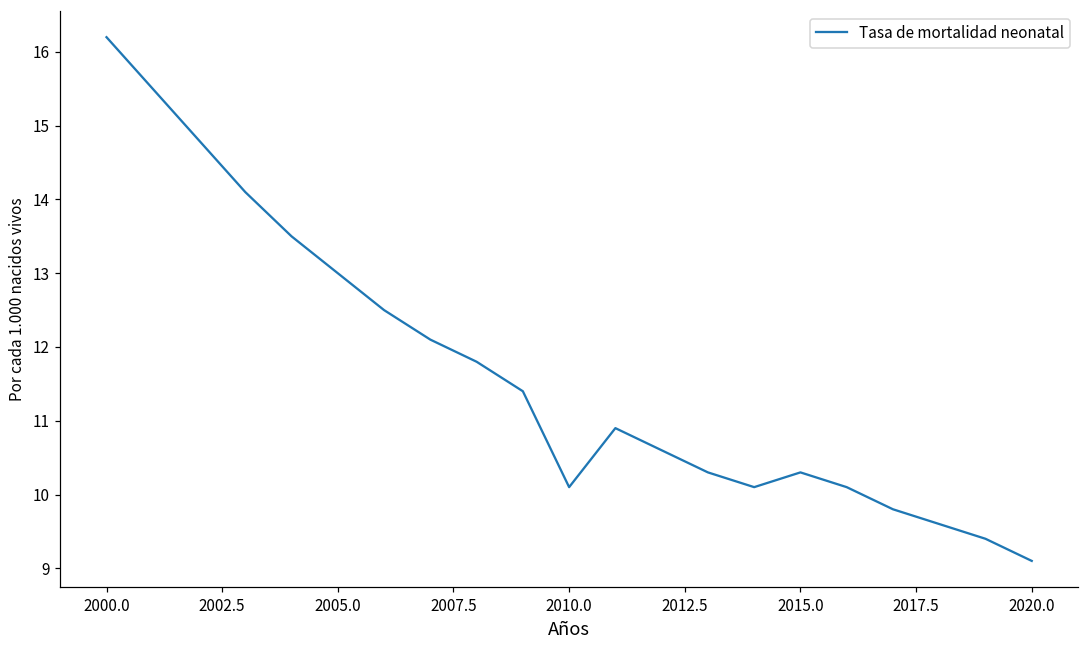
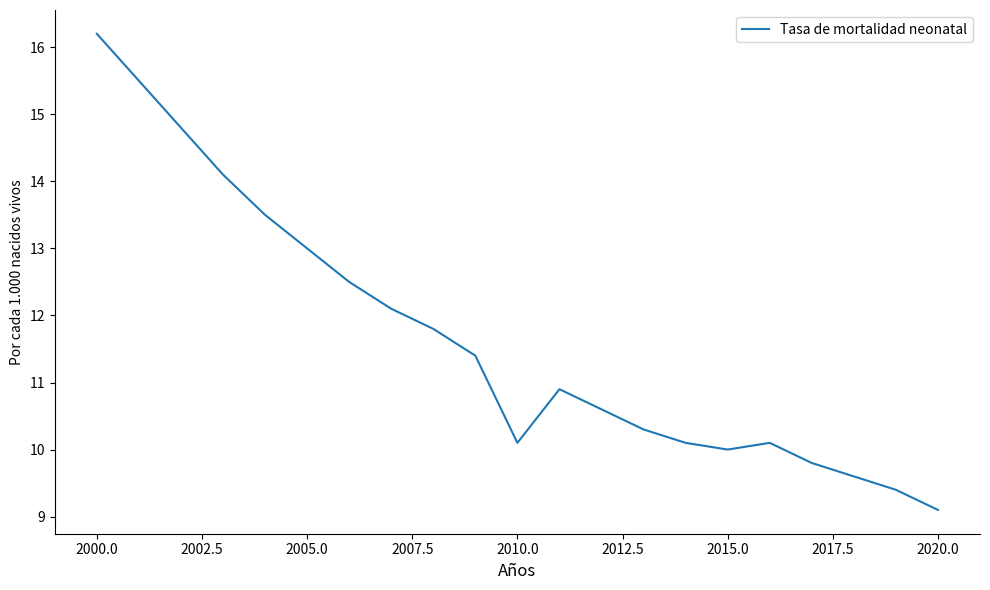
2015.0: 10.3 -> 10.0
